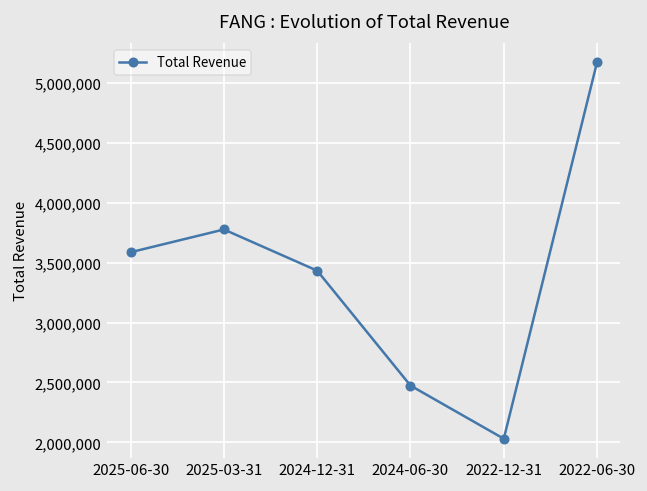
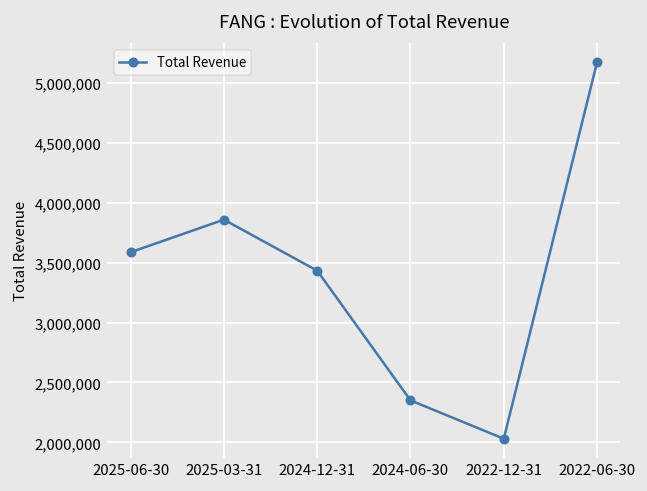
2025-03-31: 3,800,000 -> 3,900,000
2024-06-30: 2,500,000 -> 2,400,000
